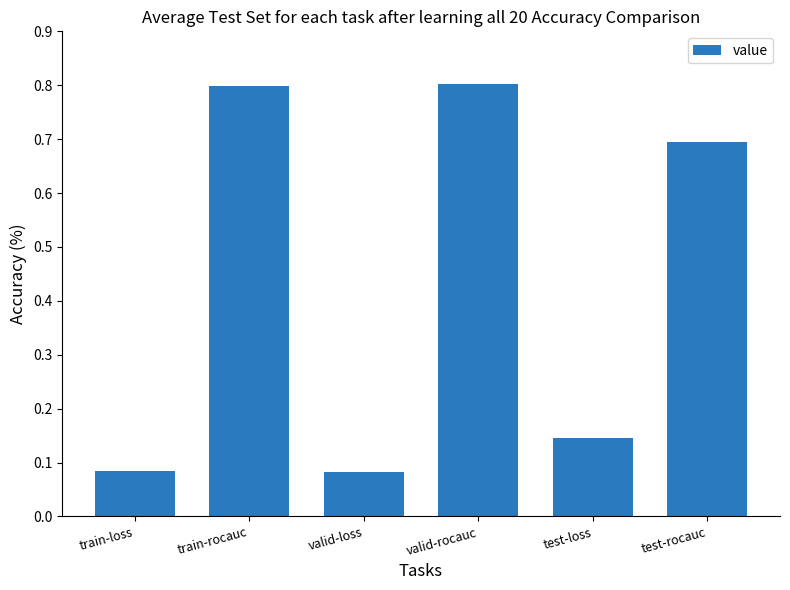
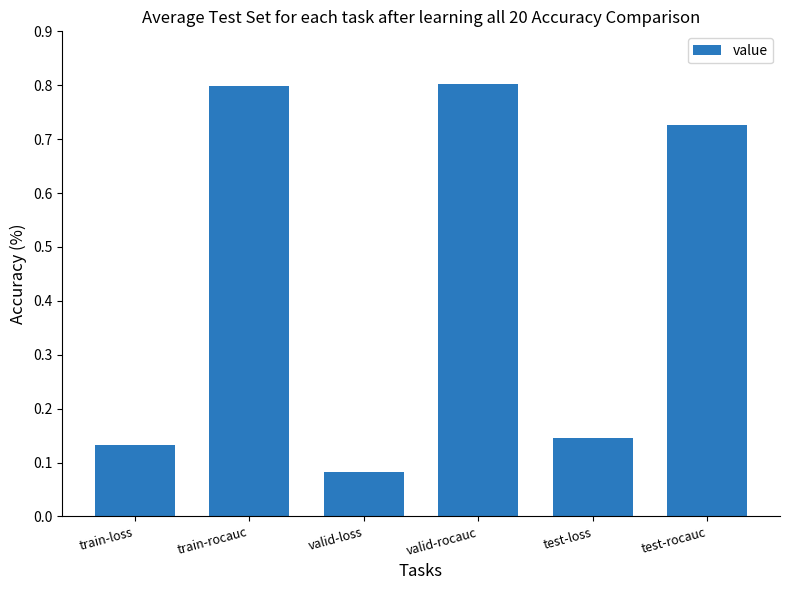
train-loss: 0.08 -> 0.13
test-rocauc: 0.70 -> 0.73
